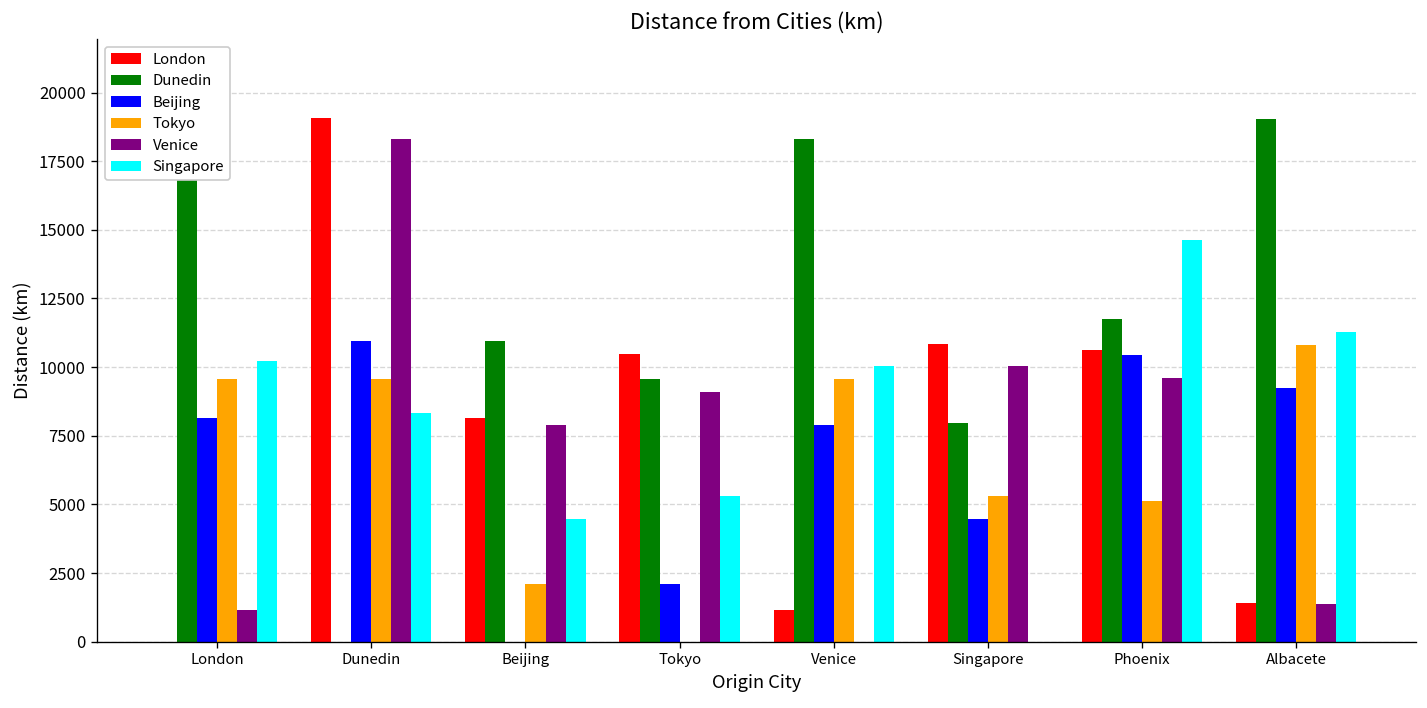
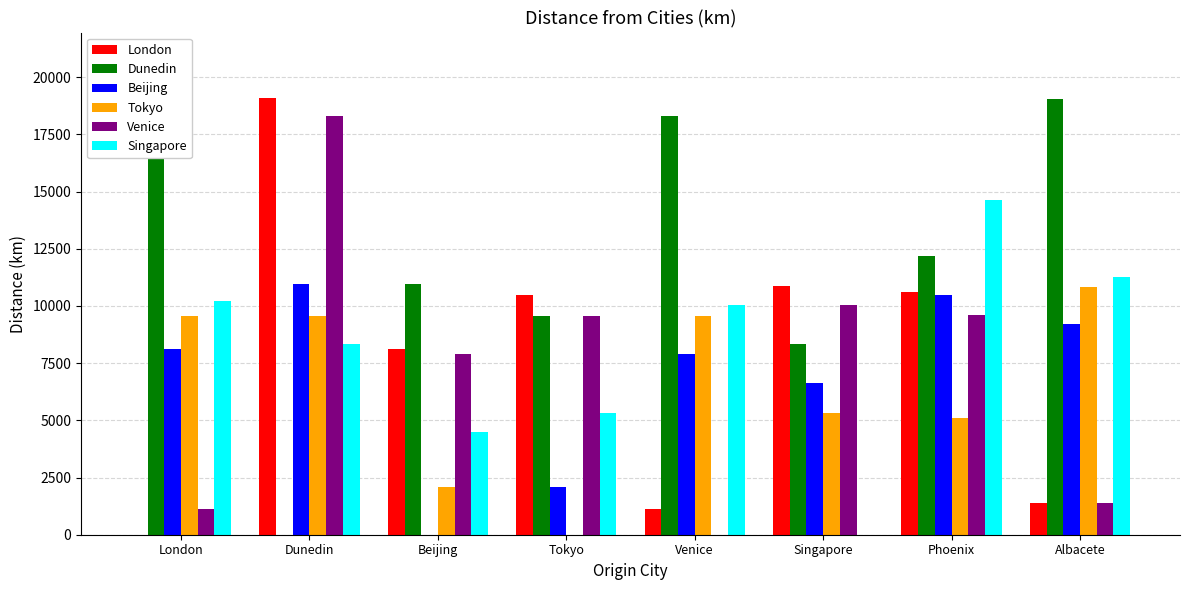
Venice, Tokyo: 9100 -> 9600
Dunedin, Singapore: 8000 -> 8300
Beijing, Singapore: 4500 -> 6600
Dunedin, Phoenix: 11700 -> 12200
